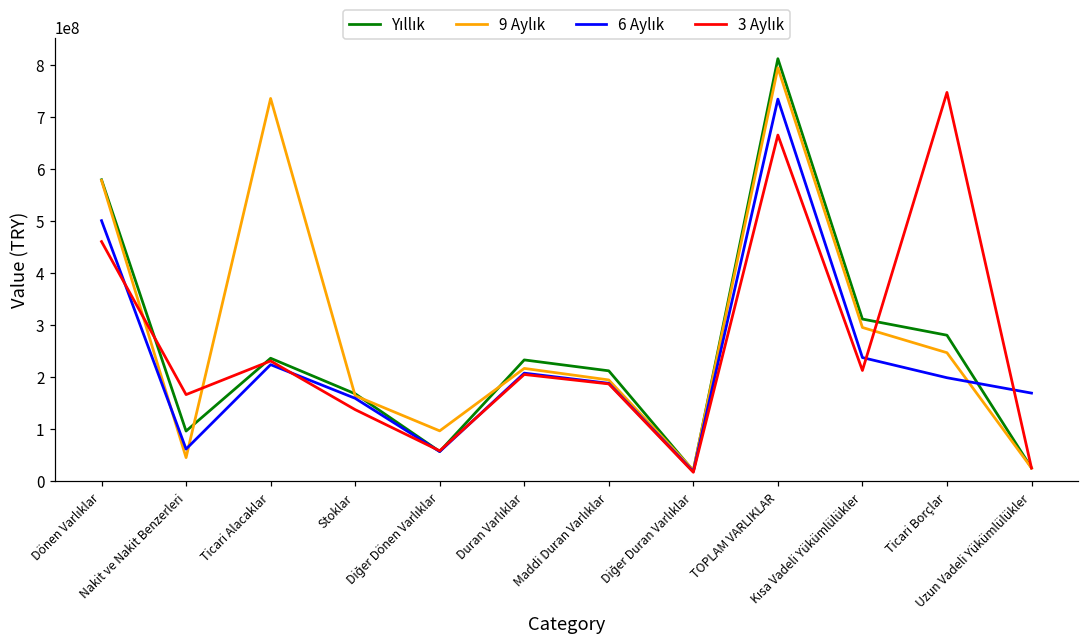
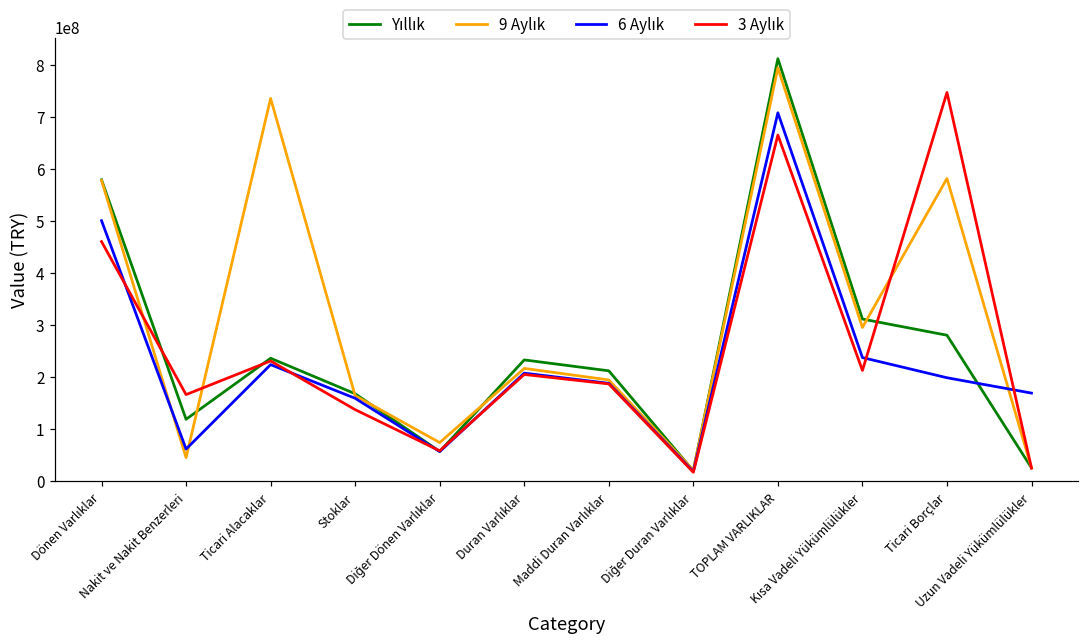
Yıllık, Nakit ve Nakit Benzerleri: 100000000 -> 120000000
9 Aylık, Diğer Dönen Varlıklar: 100000000 -> 70000000
6 Aylık, TOPLAM VARLIKLAR: 730000000 -> 710000000
9 Aylık, Ticari Borçlar: 250000000 -> 580000000
